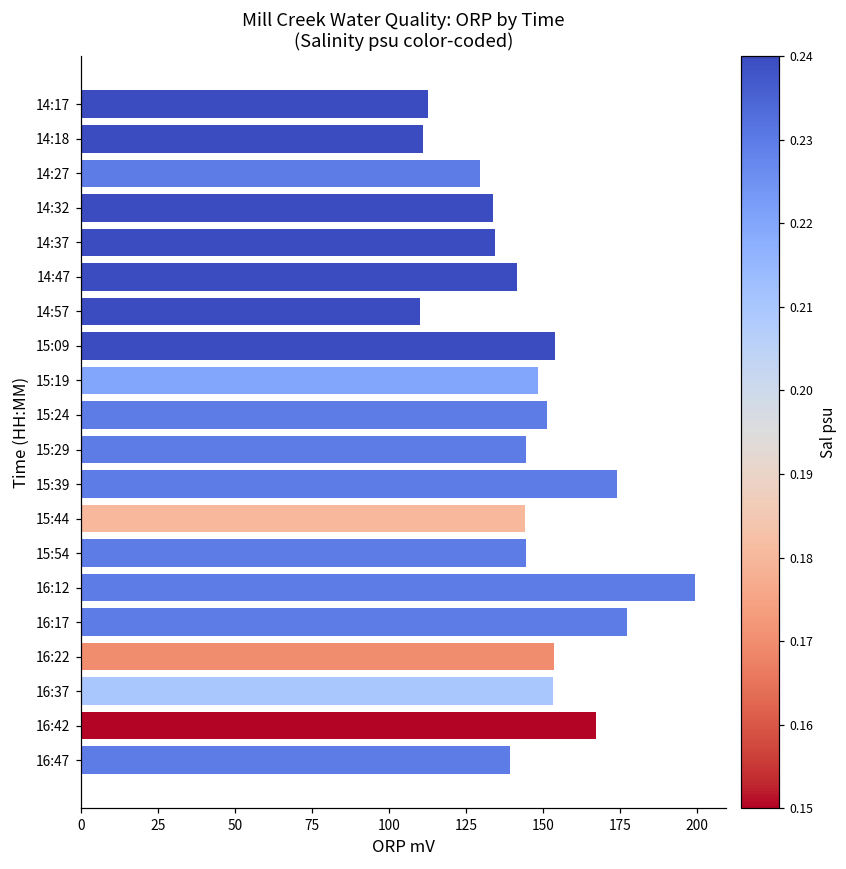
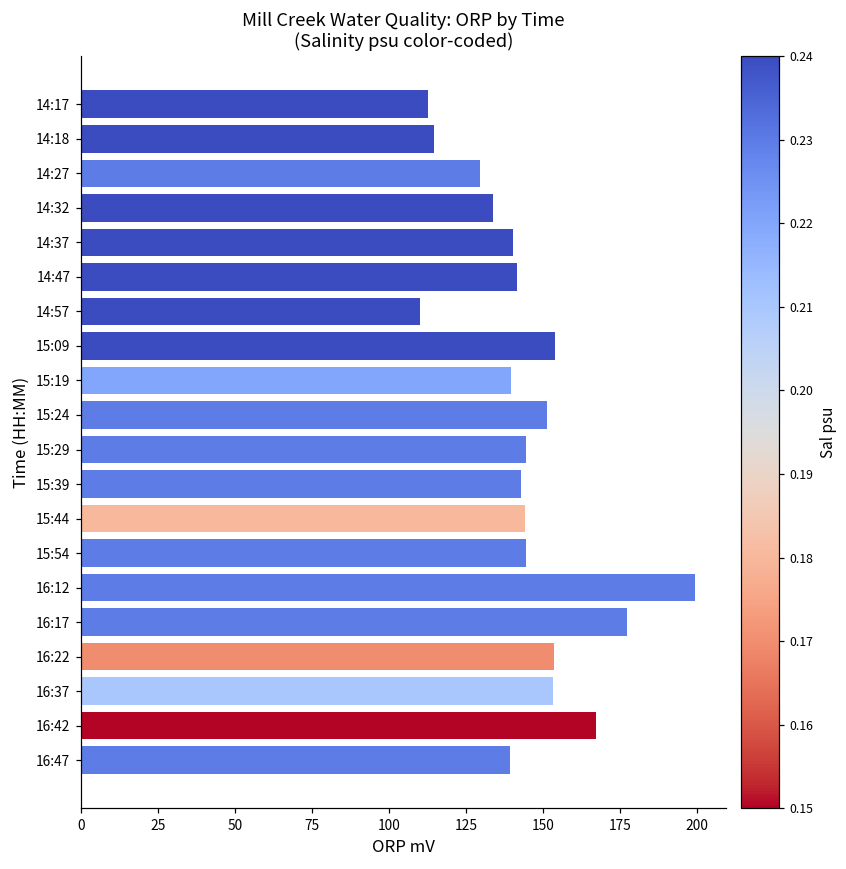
14:18: 111 -> 115
14:37: 135 -> 140
15:19: 149 -> 140
15:39: 174 -> 143
